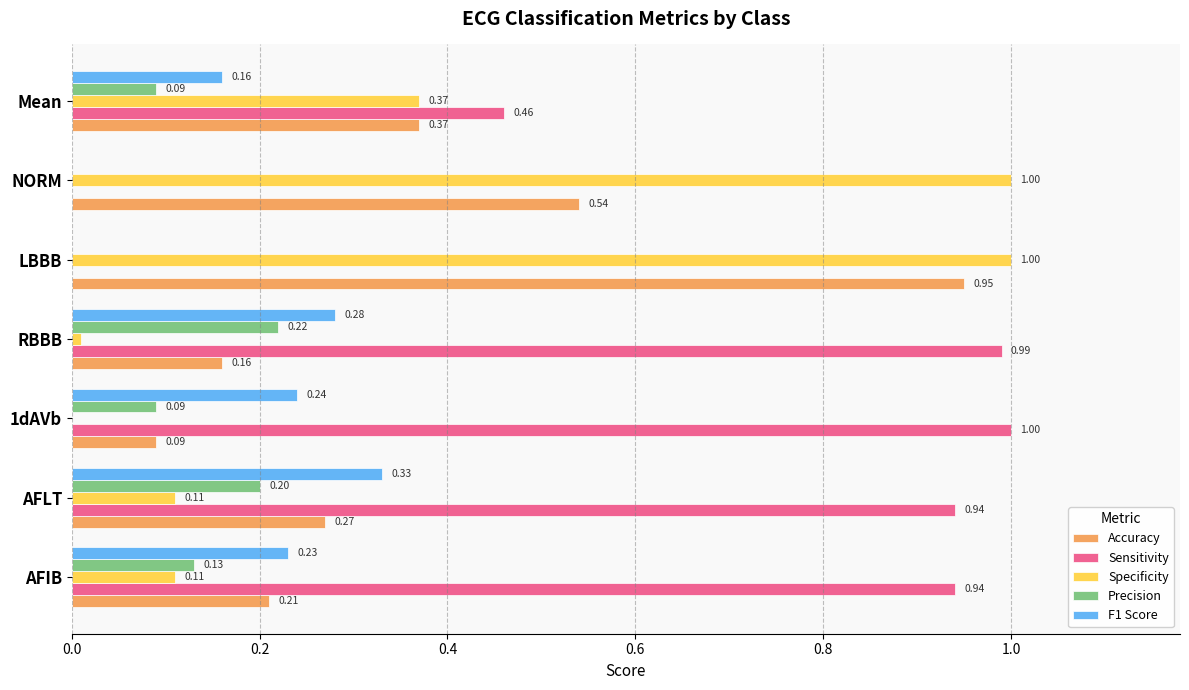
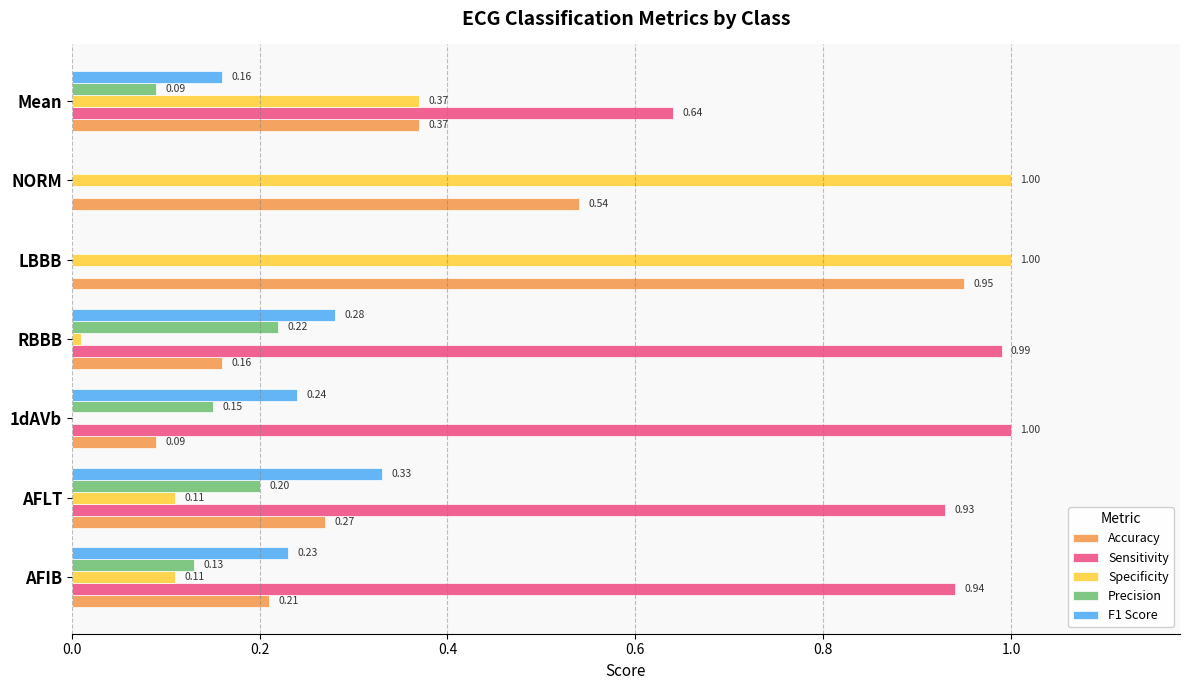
Sensitivity, Mean: 0.46 -> 0.64
Precision, 1dAVb: 0.09 -> 0.15
Sensitivity, AFLT: 0.94 -> 0.93
